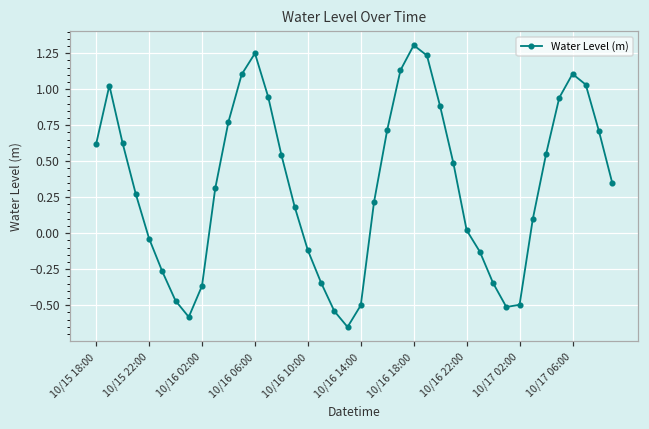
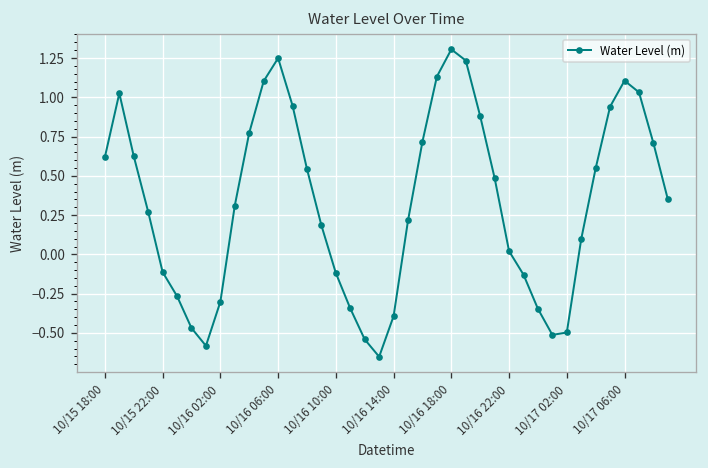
10/15 22:00: -0.04 -> -0.11
10/16 02:00: -0.37 -> -0.30
10/16 14:00: -0.50 -> -0.39
